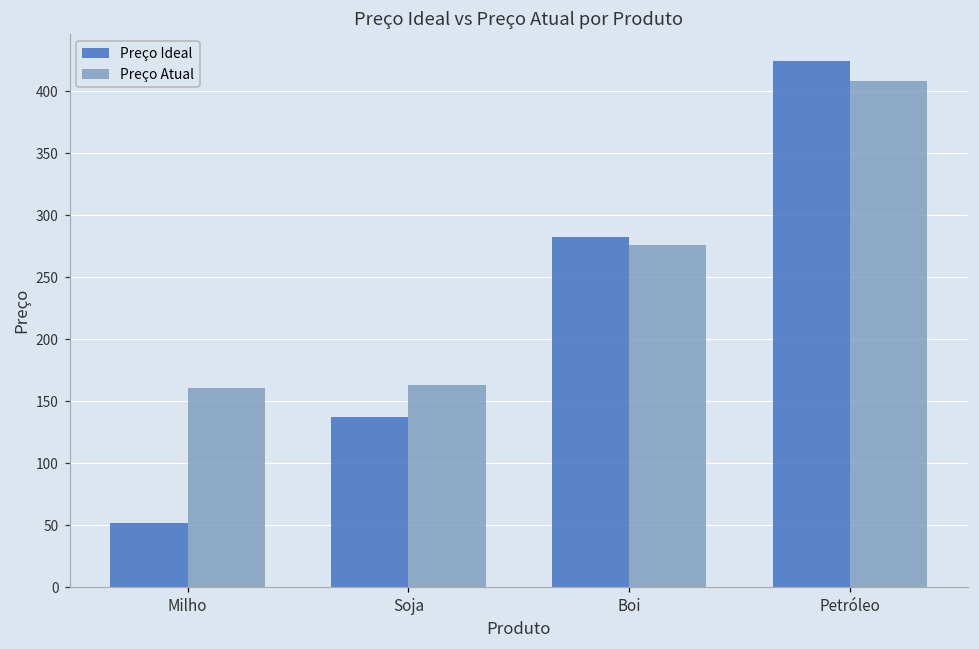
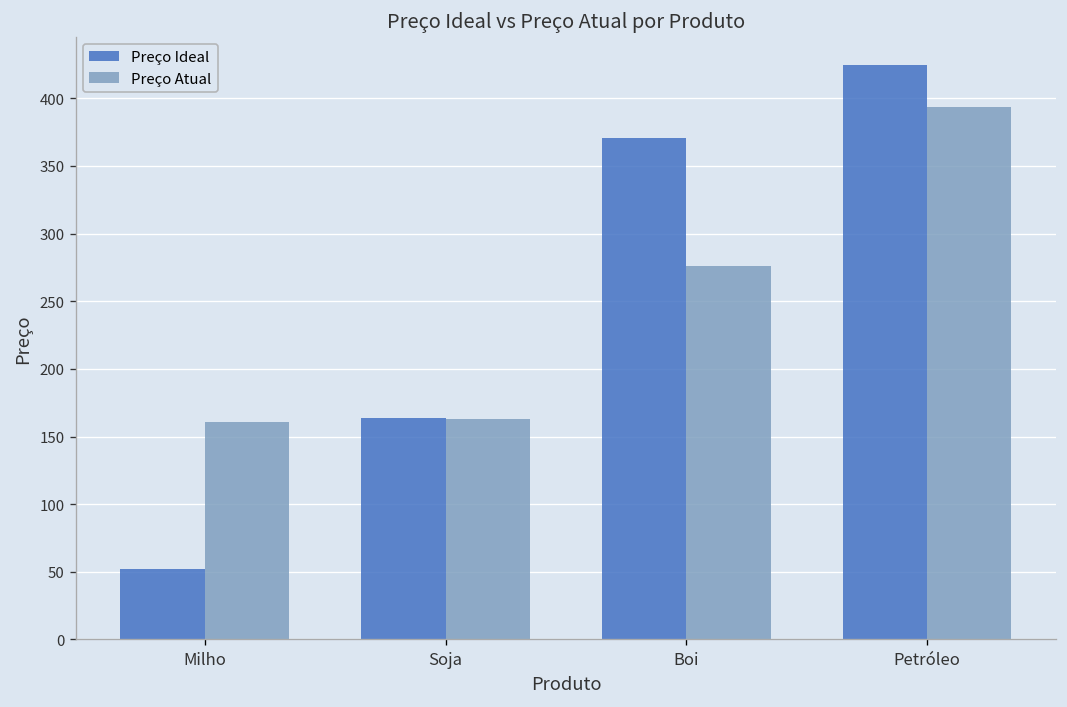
Preço Ideal, Soja: 137 -> 164
Preço Ideal, Boi: 282 -> 371
Preço Atual, Petróleo: 408 -> 393
